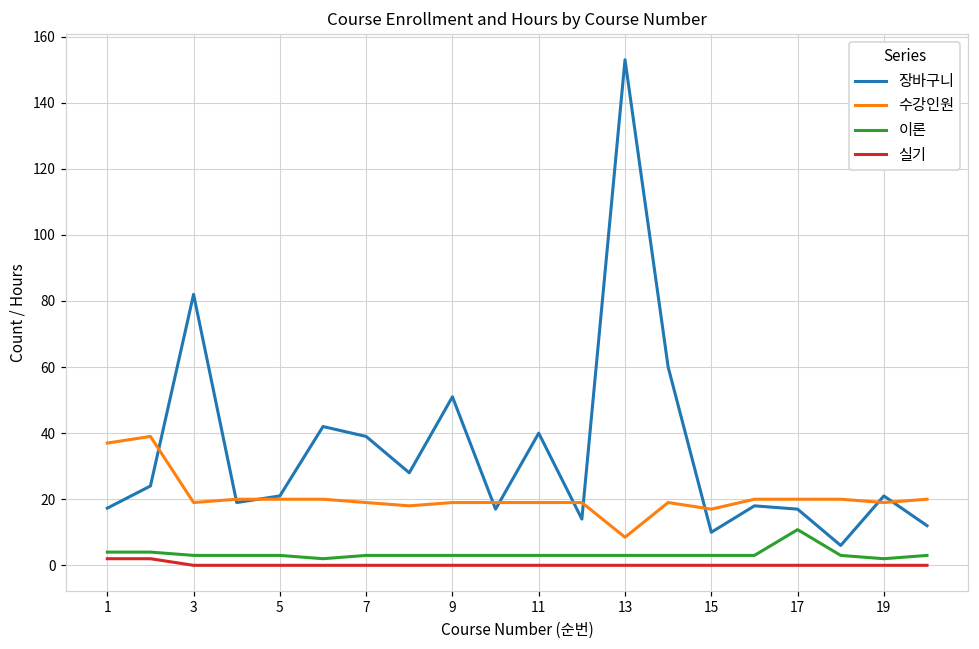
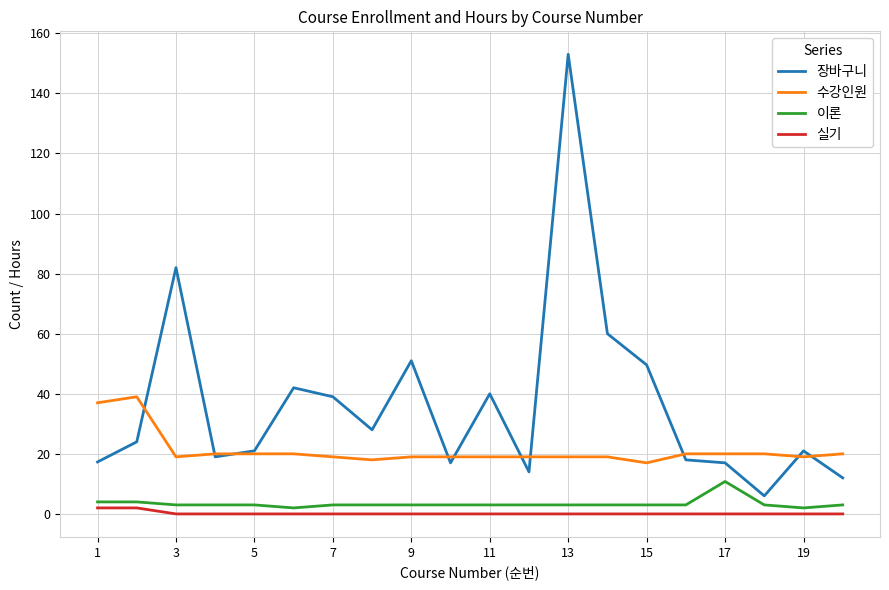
수강인원, 13: 9 -> 19
장바구니, 15: 10 -> 50
